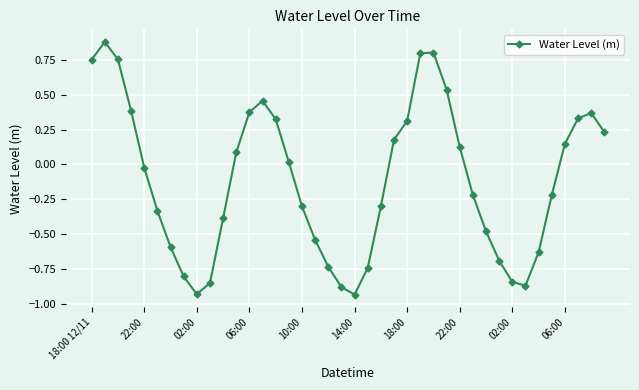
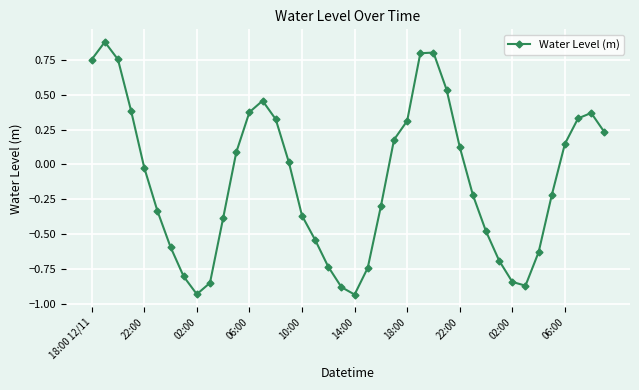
10:00: -0.30 -> -0.37
